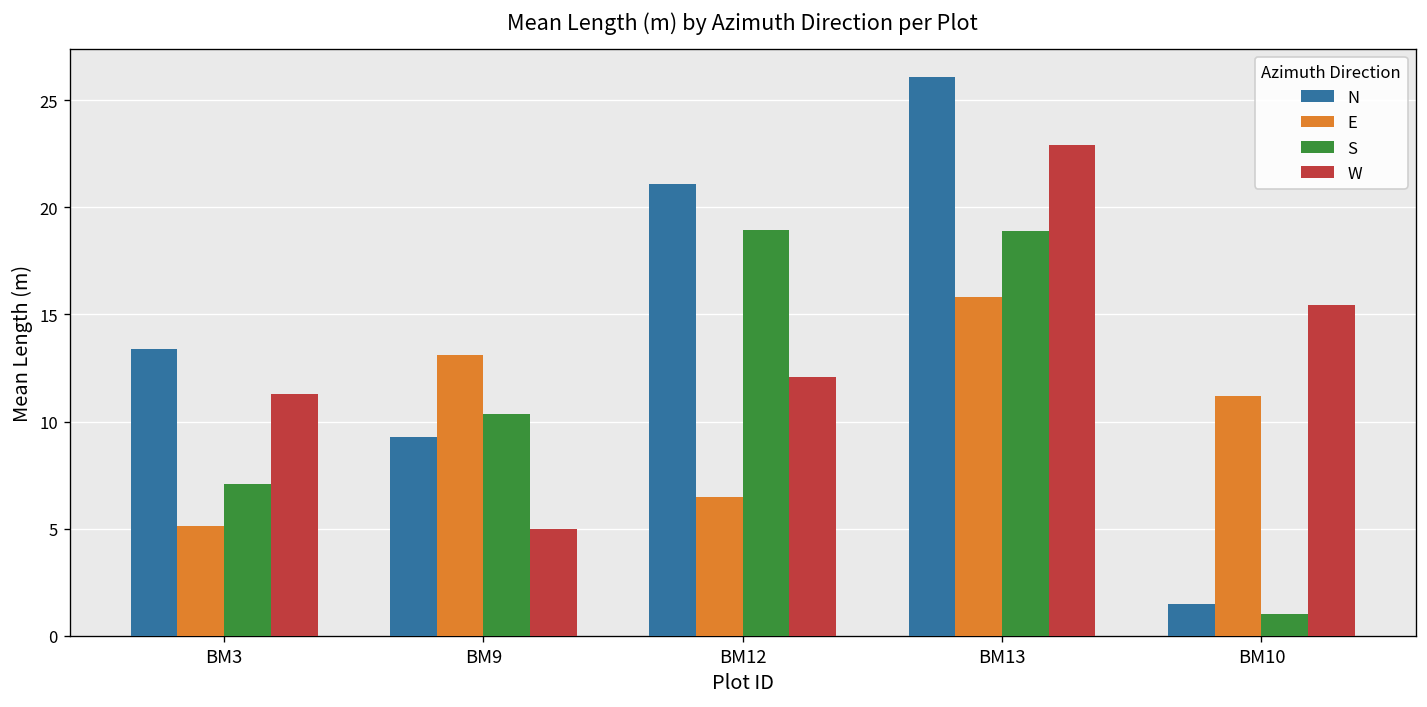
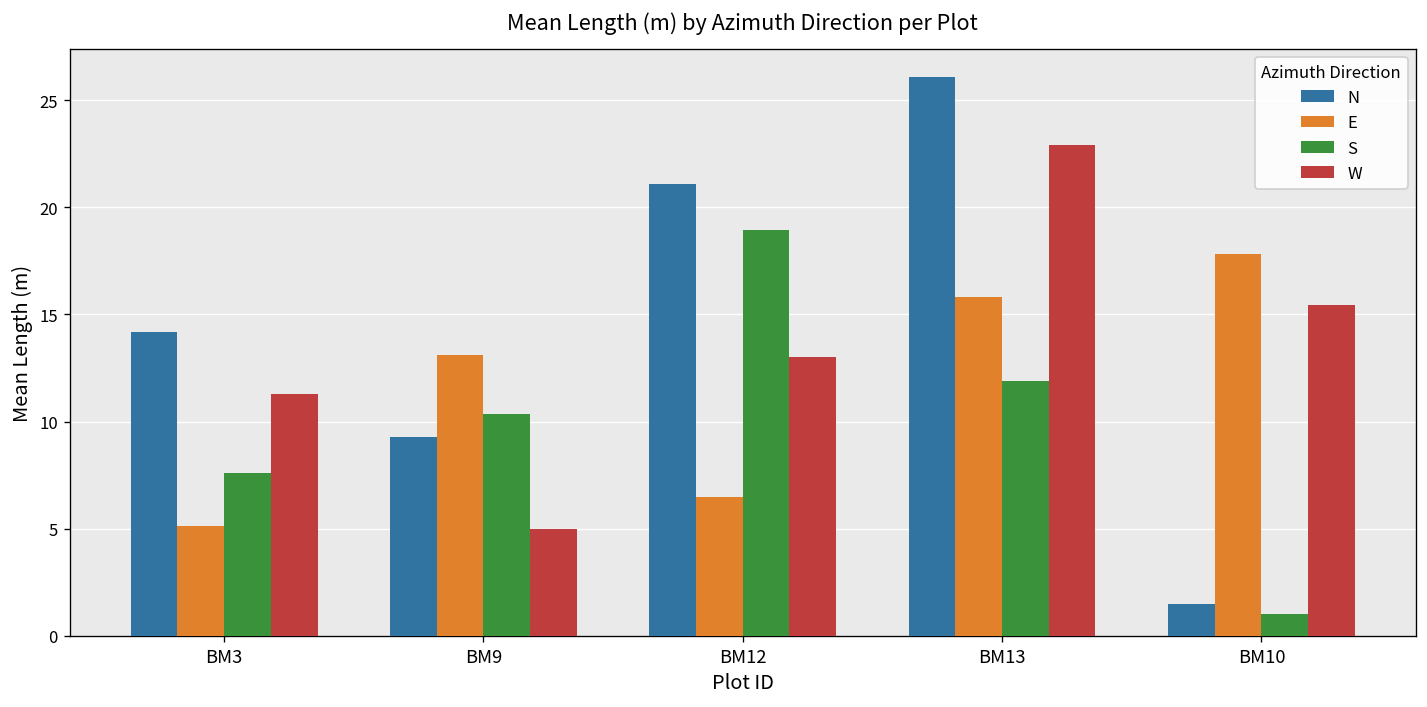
N, BM3: 13.4 -> 14.2
S, BM3: 7.1 -> 7.6
W, BM12: 12.1 -> 13.0
S, BM13: 18.9 -> 11.9
E, BM10: 11.2 -> 17.8
